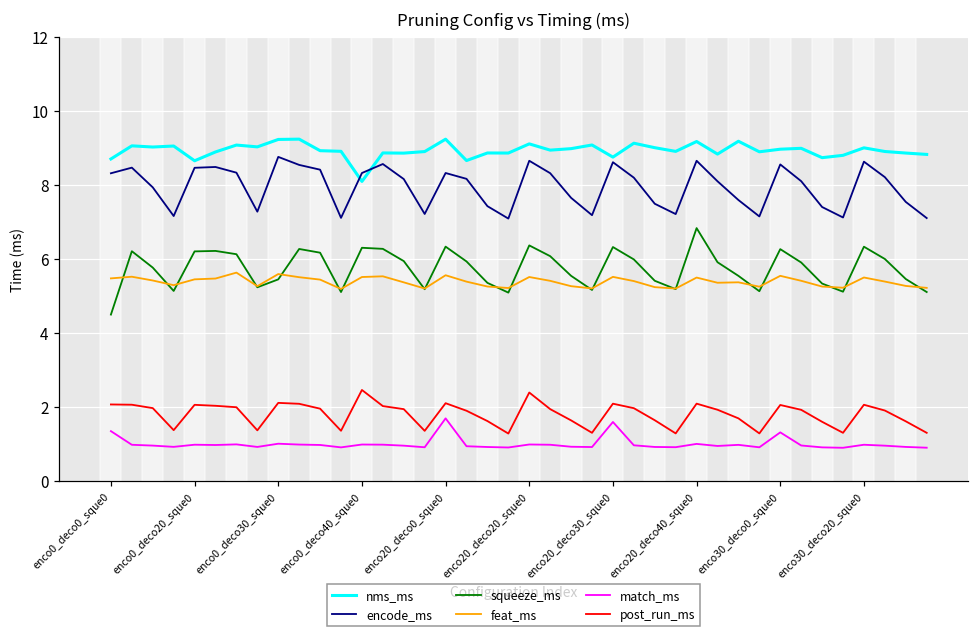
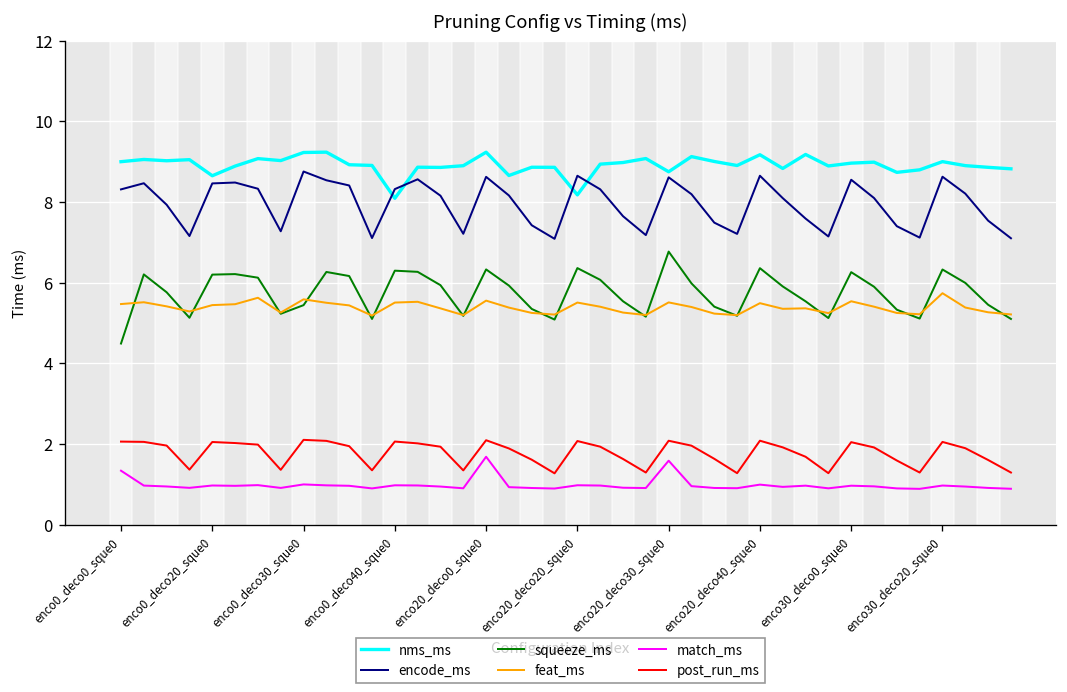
nms_ms, enco0_deco0_sque0: 8.7 -> 9.0
post_run_ms, enco0_deco40_sque0: 2.5 -> 2.1
encode_ms, enco20_deco0_sque0: 8.3 -> 8.6
nms_ms, enco20_deco20_sque0: 9.1 -> 8.2
post_run_ms, enco20_deco20_sque0: 2.4 -> 2.1
squeeze_ms, enco20_deco30_sque0: 6.3 -> 6.8
squeeze_ms, enco20_deco40_sque0: 6.8 -> 6.4
match_ms, enco30_deco0_sque0: 1.3 -> 1.0
feat_ms, enco30_deco20_sque0: 5.5 -> 5.7
